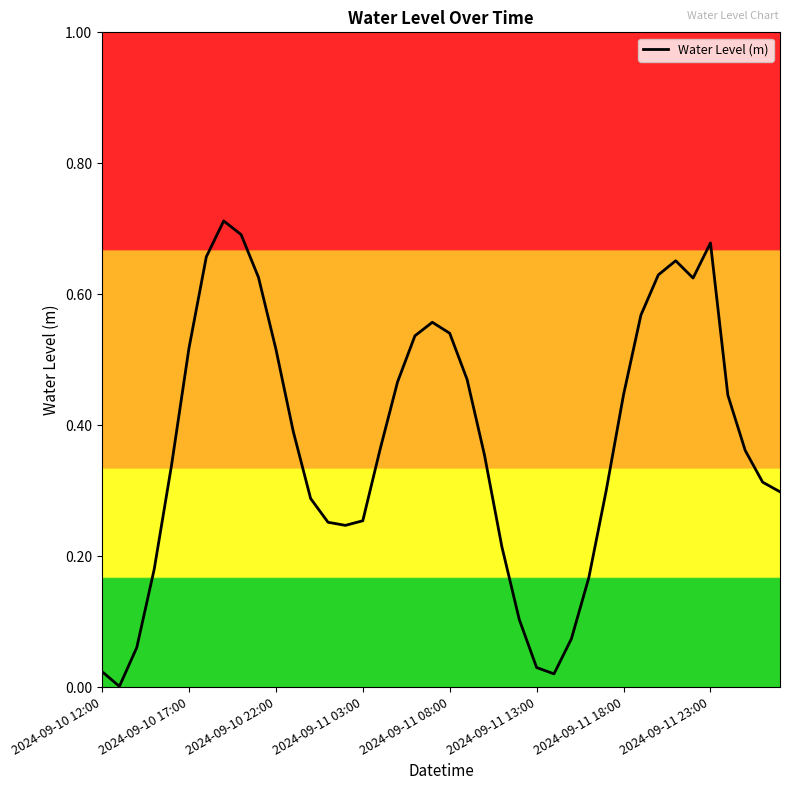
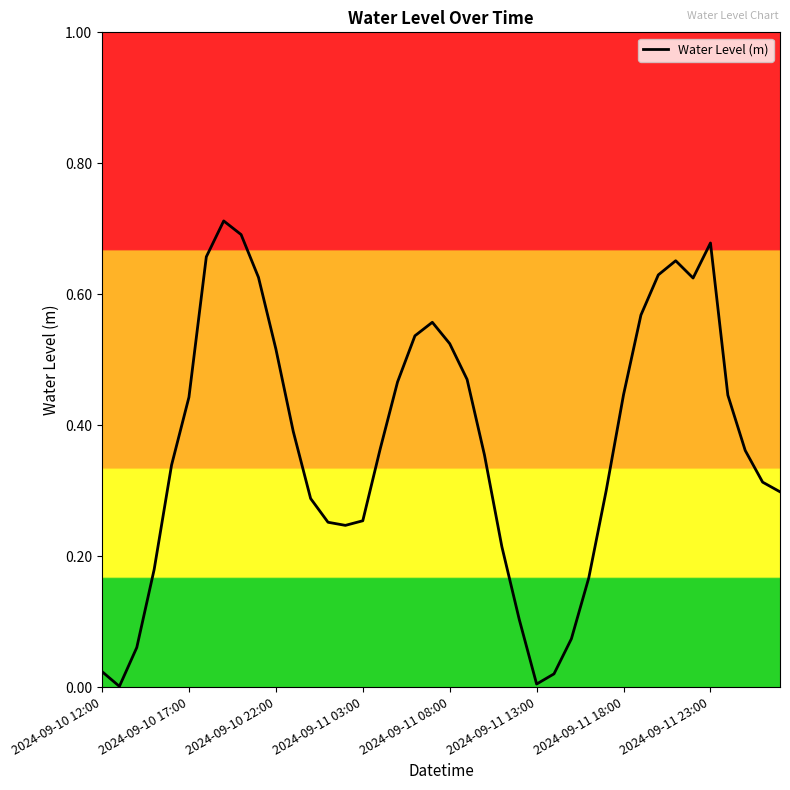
2024-09-10 17:00: 0.52 -> 0.44
2024-09-11 08:00: 0.54 -> 0.52
2024-09-11 13:00: 0.03 -> 0.00
